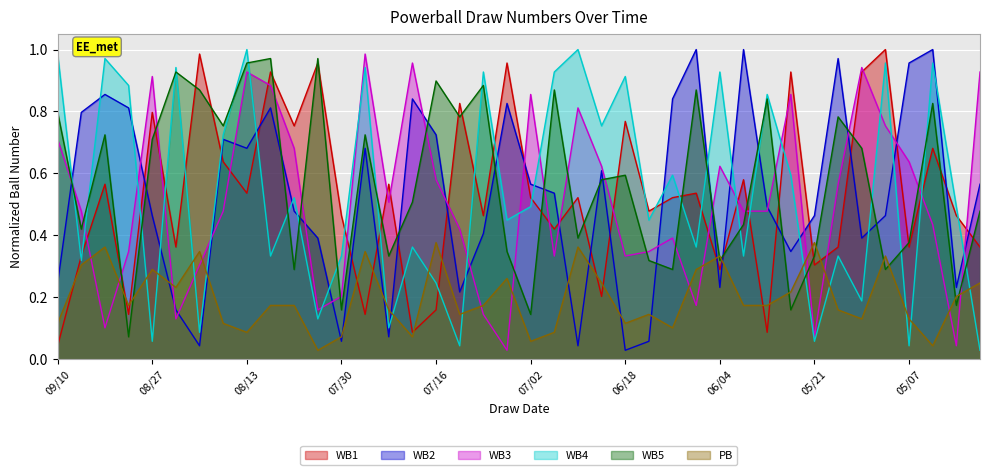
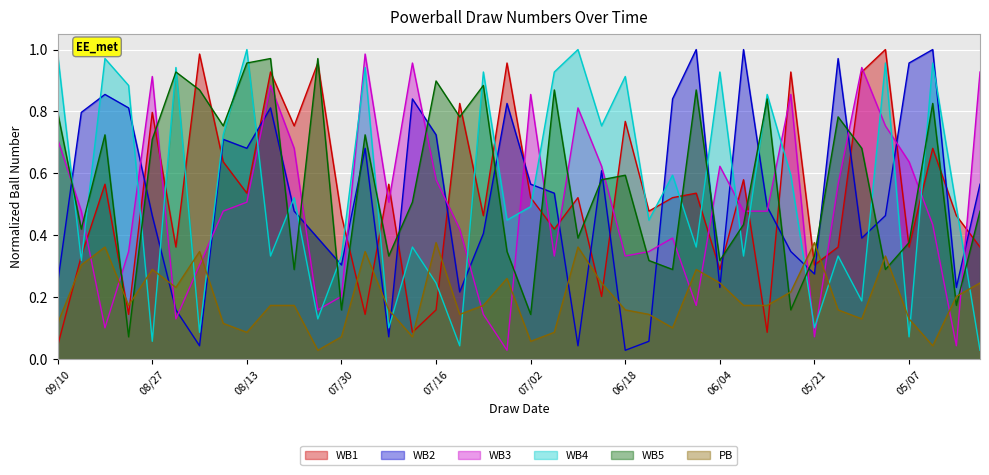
WB3, 08/13: 0.93 -> 0.51
WB2, 07/30: 0.06 -> 0.30
PB, 06/18: 0.12 -> 0.16
PB, 06/04: 0.33 -> 0.25
WB2, 05/21: 0.46 -> 0.28
WB4, 05/21: 0.06 -> 0.10
WB4, 05/07: 0.04 -> 0.07
